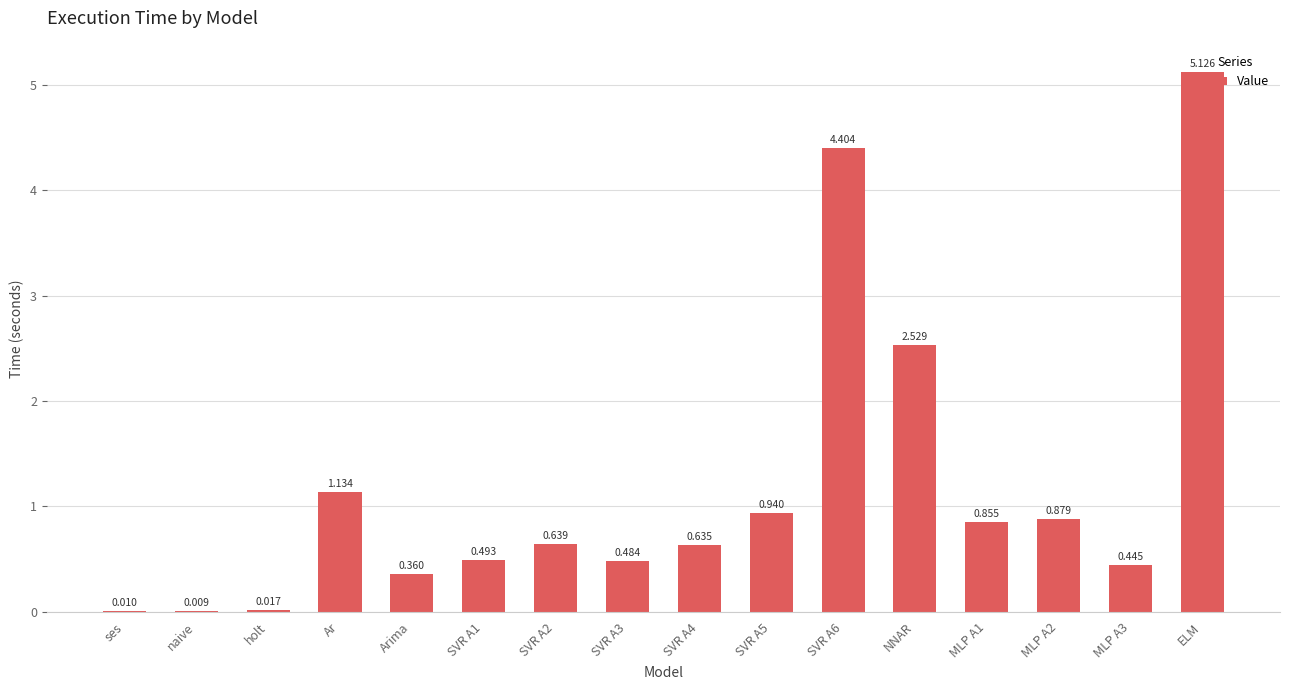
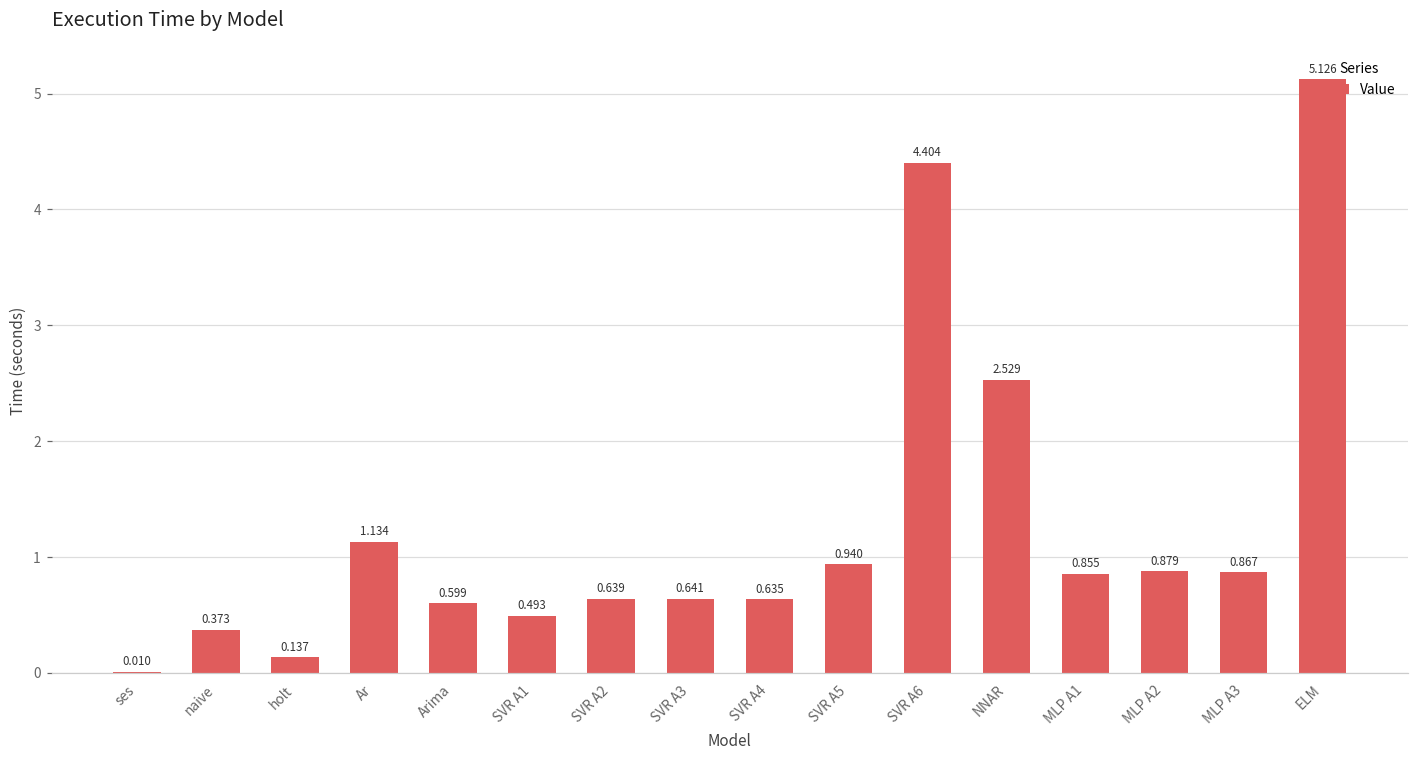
naive: 0.009 -> 0.373
holt: 0.017 -> 0.137
Arima: 0.360 -> 0.599
SVR A3: 0.484 -> 0.641
MLP A3: 0.445 -> 0.867
